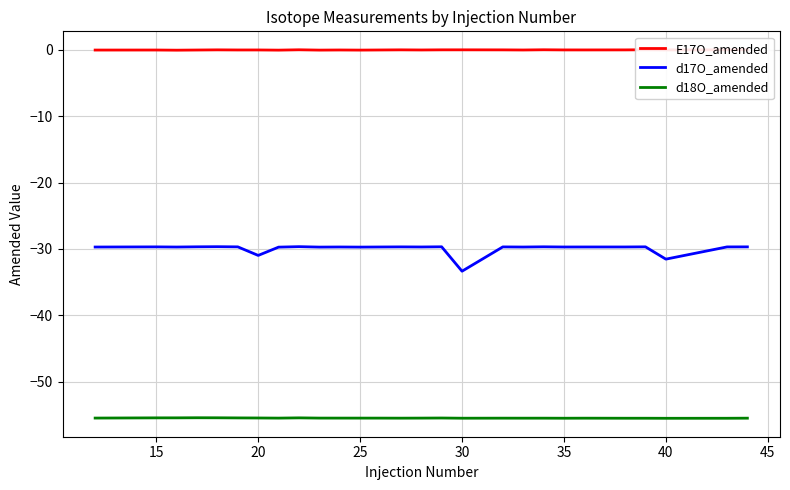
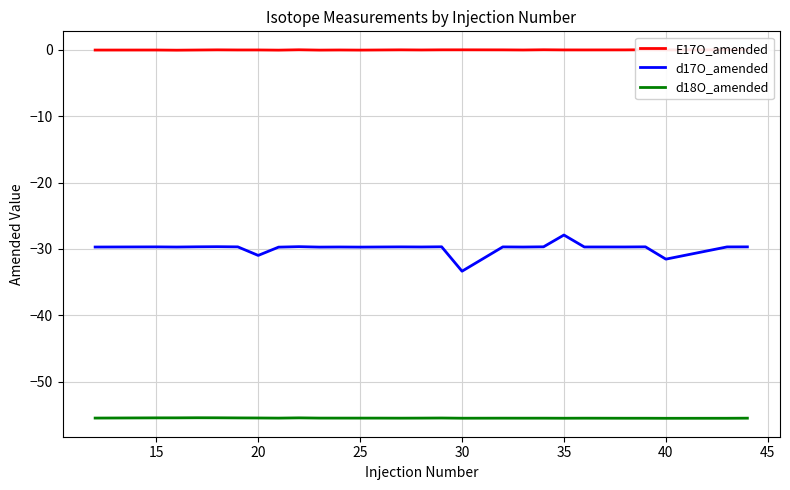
d17O_amended, 35: -30 -> -28
